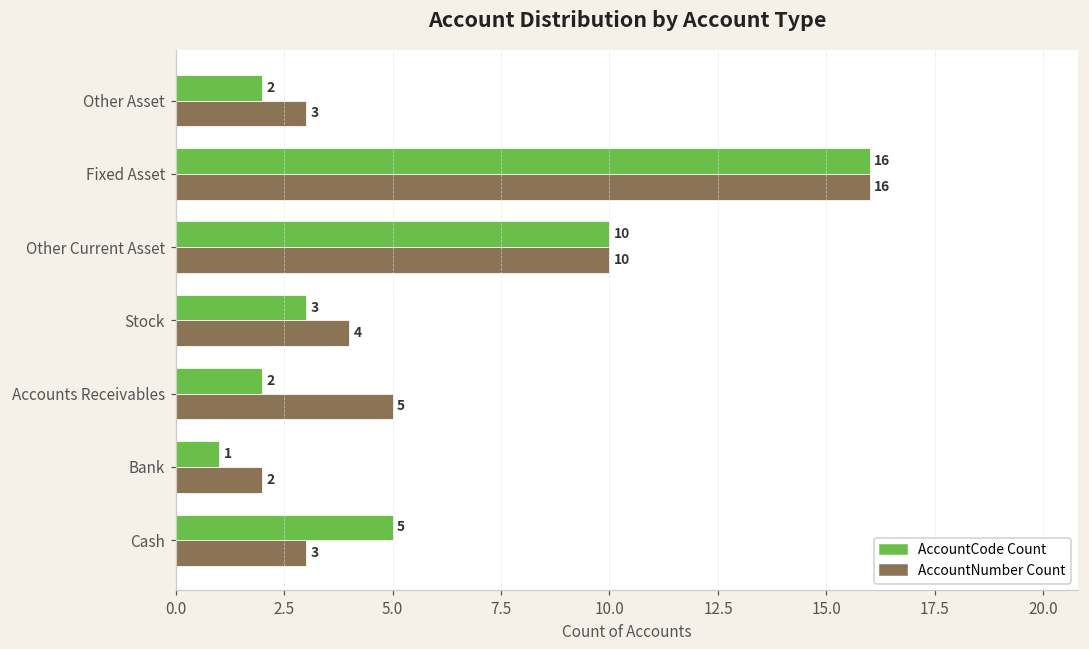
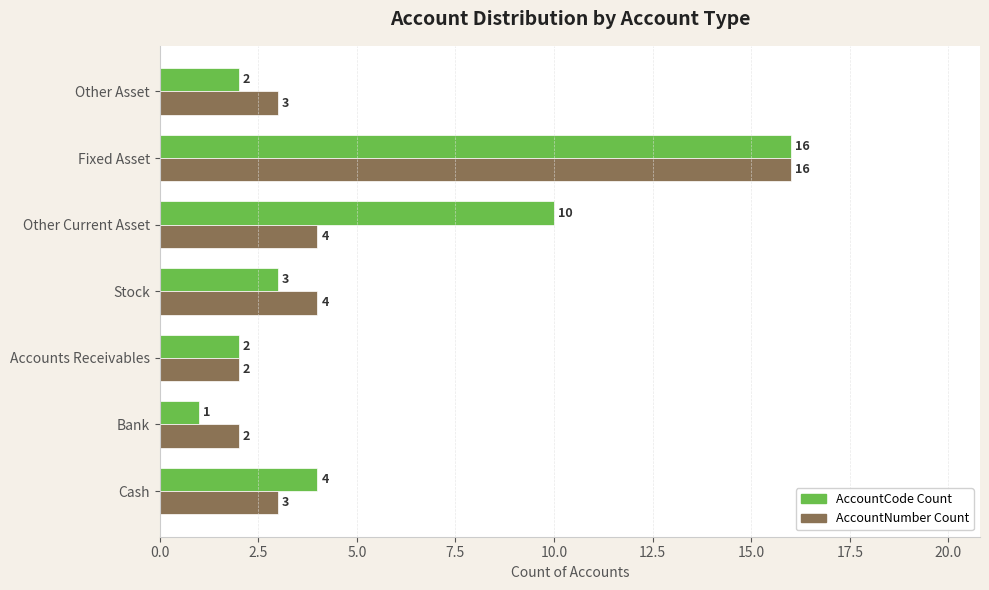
AccountNumber Count, Other Current Asset: 10 -> 4
AccountNumber Count, Accounts Receivables: 5 -> 2
AccountCode Count, Cash: 5 -> 4
